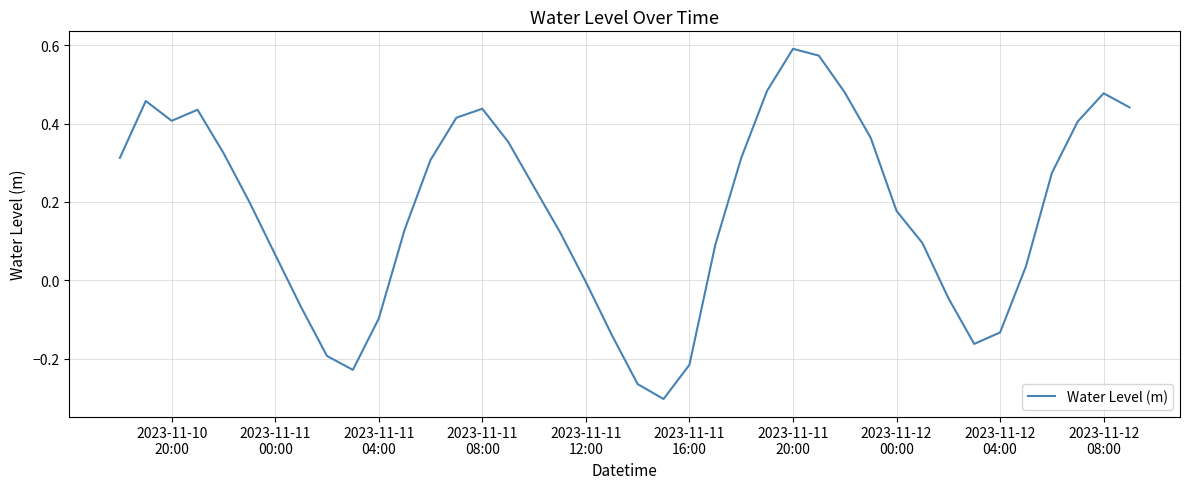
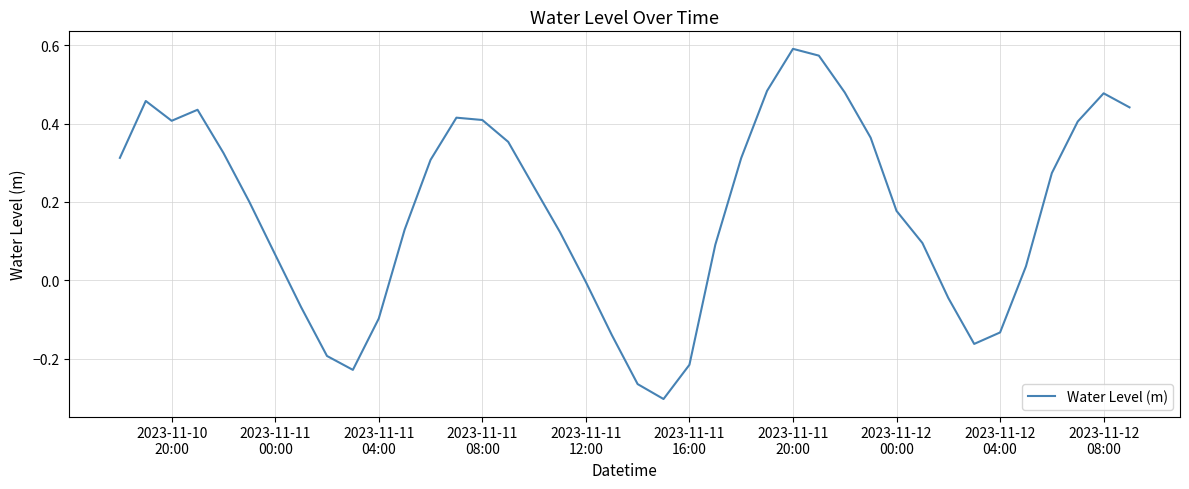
2023-11-11 08:00: 0.44 -> 0.41
